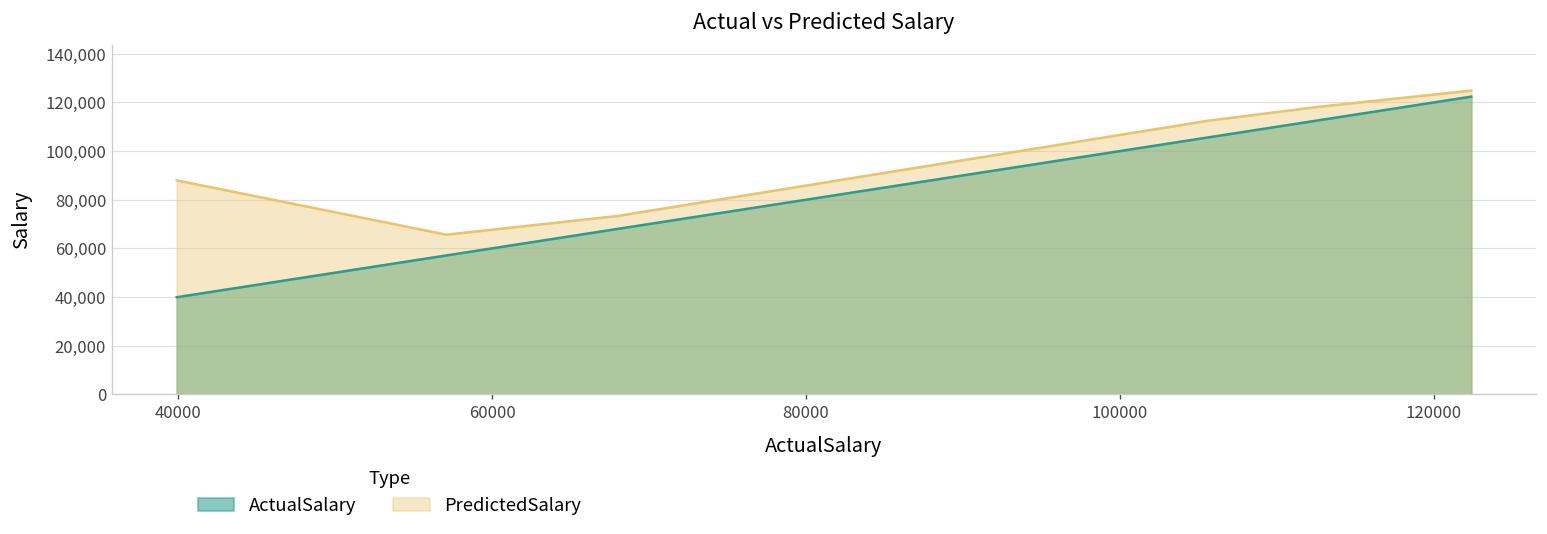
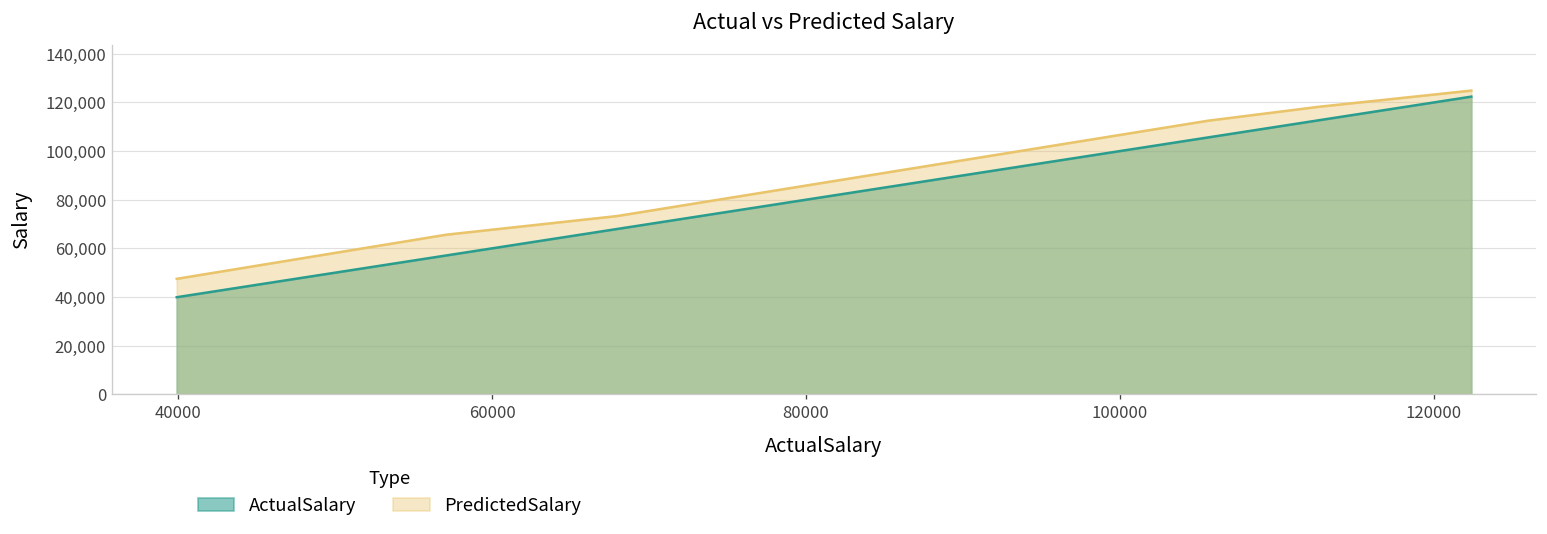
PredictedSalary, 40000: 88,000 -> 47,000
